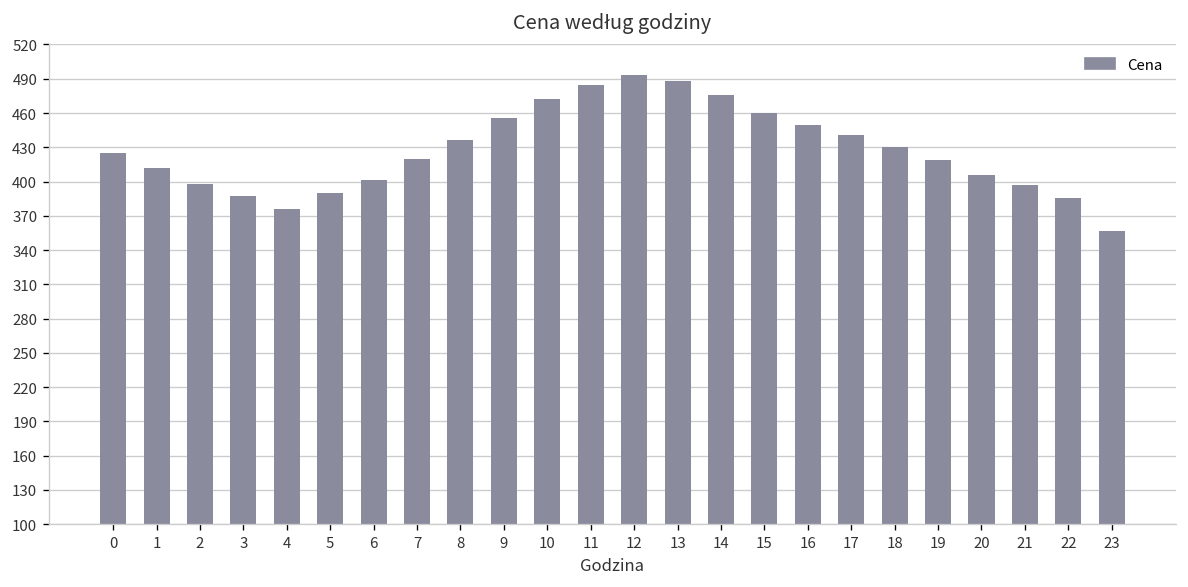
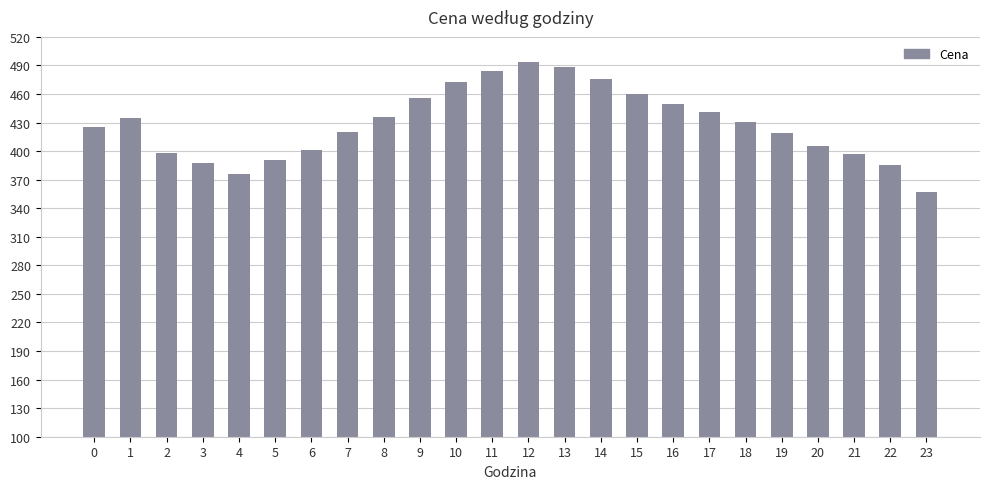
1: 410 -> 430
